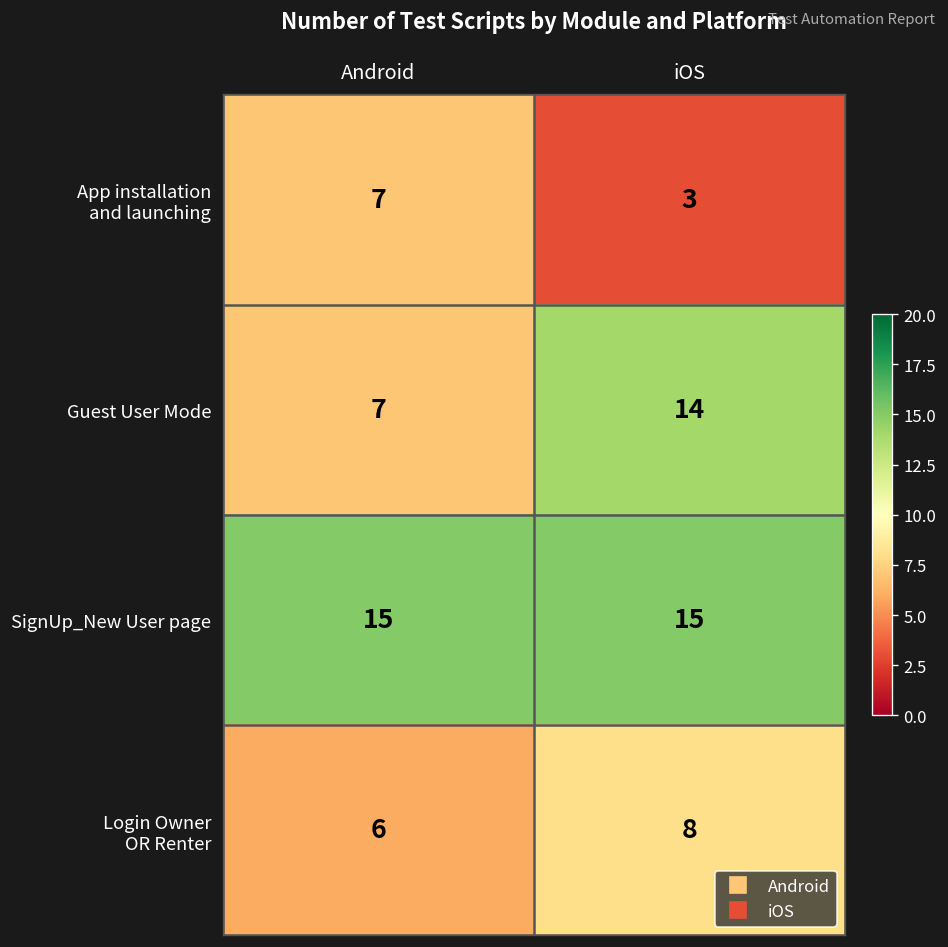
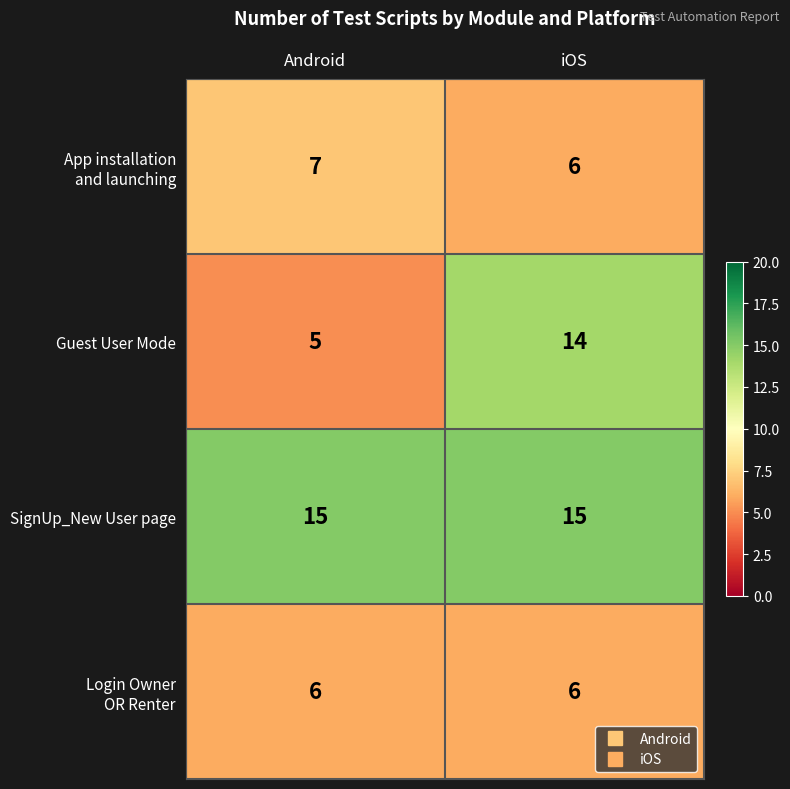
App installation and launching, iOS: 3 -> 6
Guest User Mode, Android: 7 -> 5
Login Owner OR Renter, iOS: 8 -> 6
